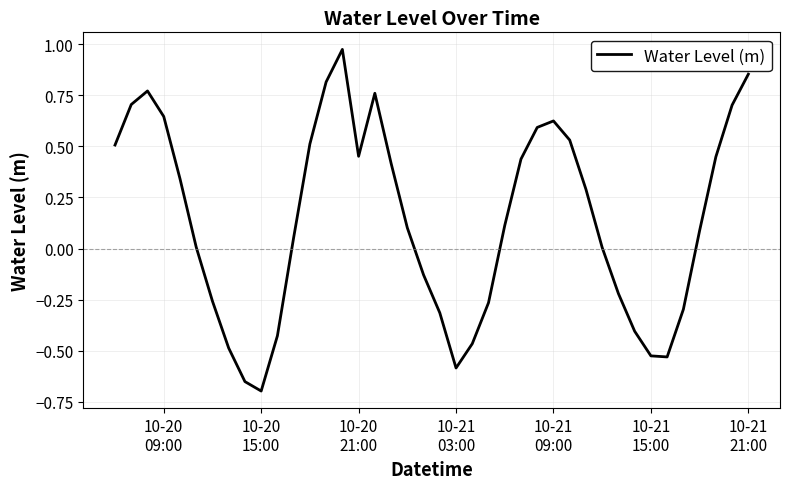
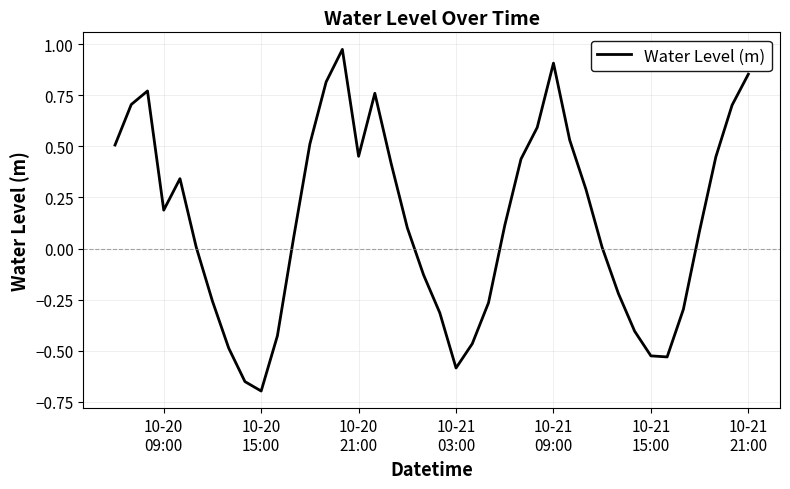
10-20 09:00: 0.65 -> 0.19
10-21 09:00: 0.62 -> 0.91
